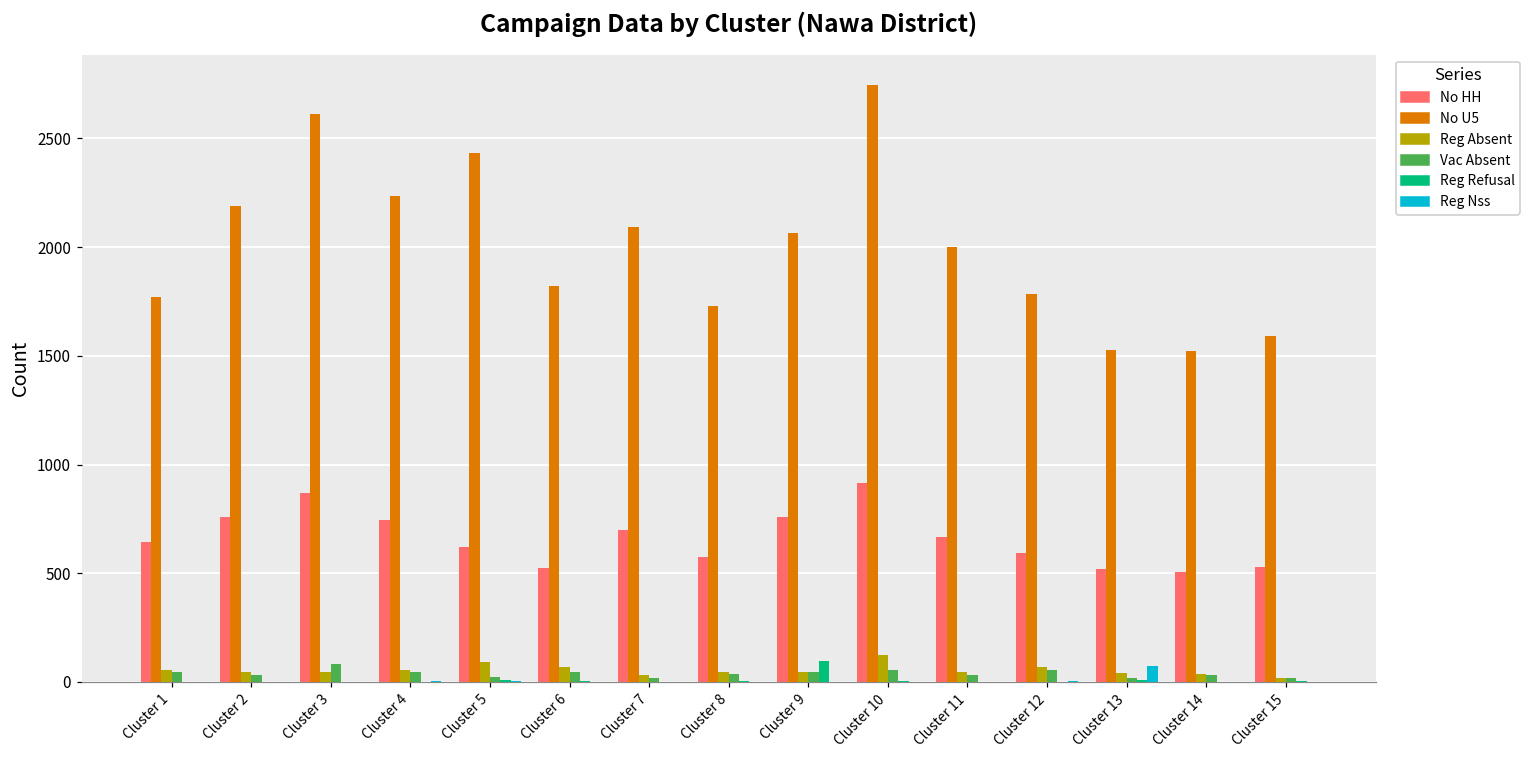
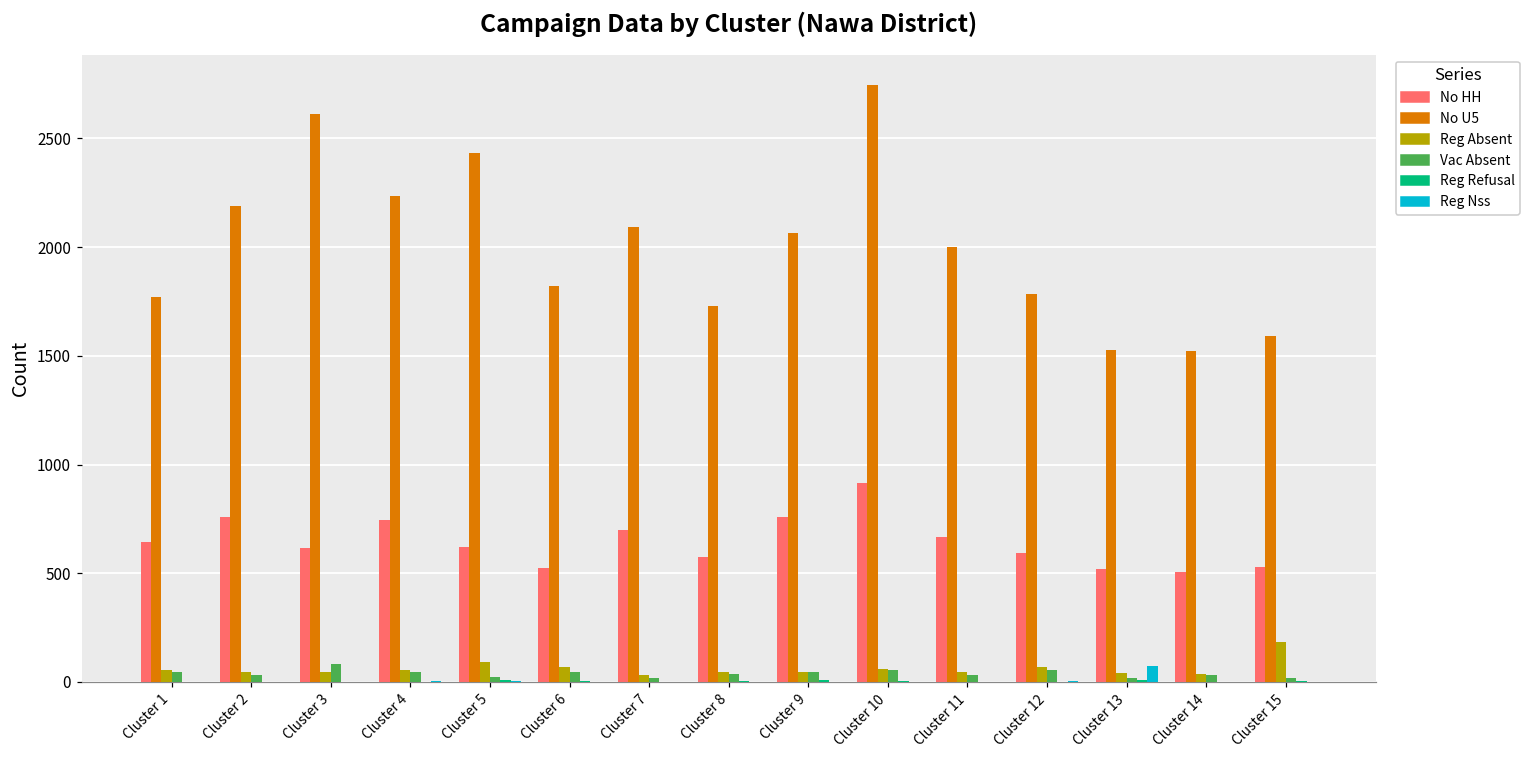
No HH, Cluster 3: 870 -> 610
Reg Refusal, Cluster 9: 100 -> 10
Reg Absent, Cluster 10: 120 -> 60
Reg Absent, Cluster 15: 20 -> 190
